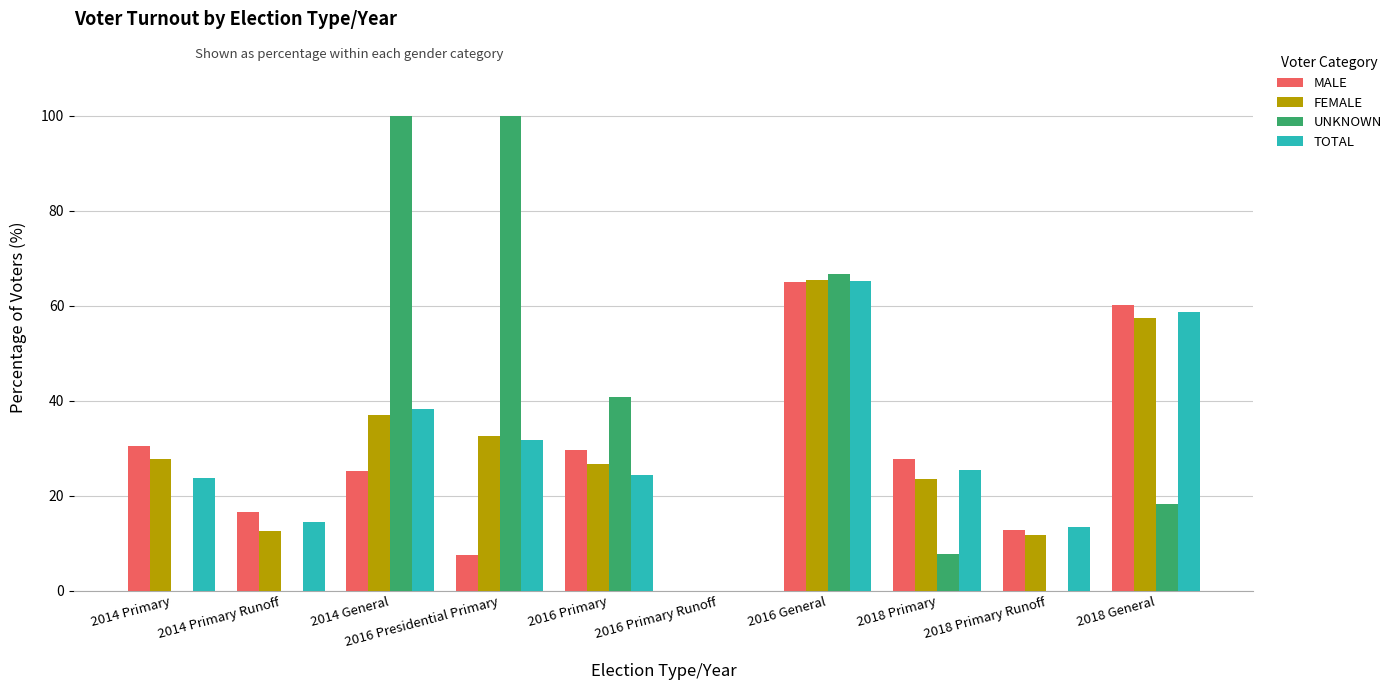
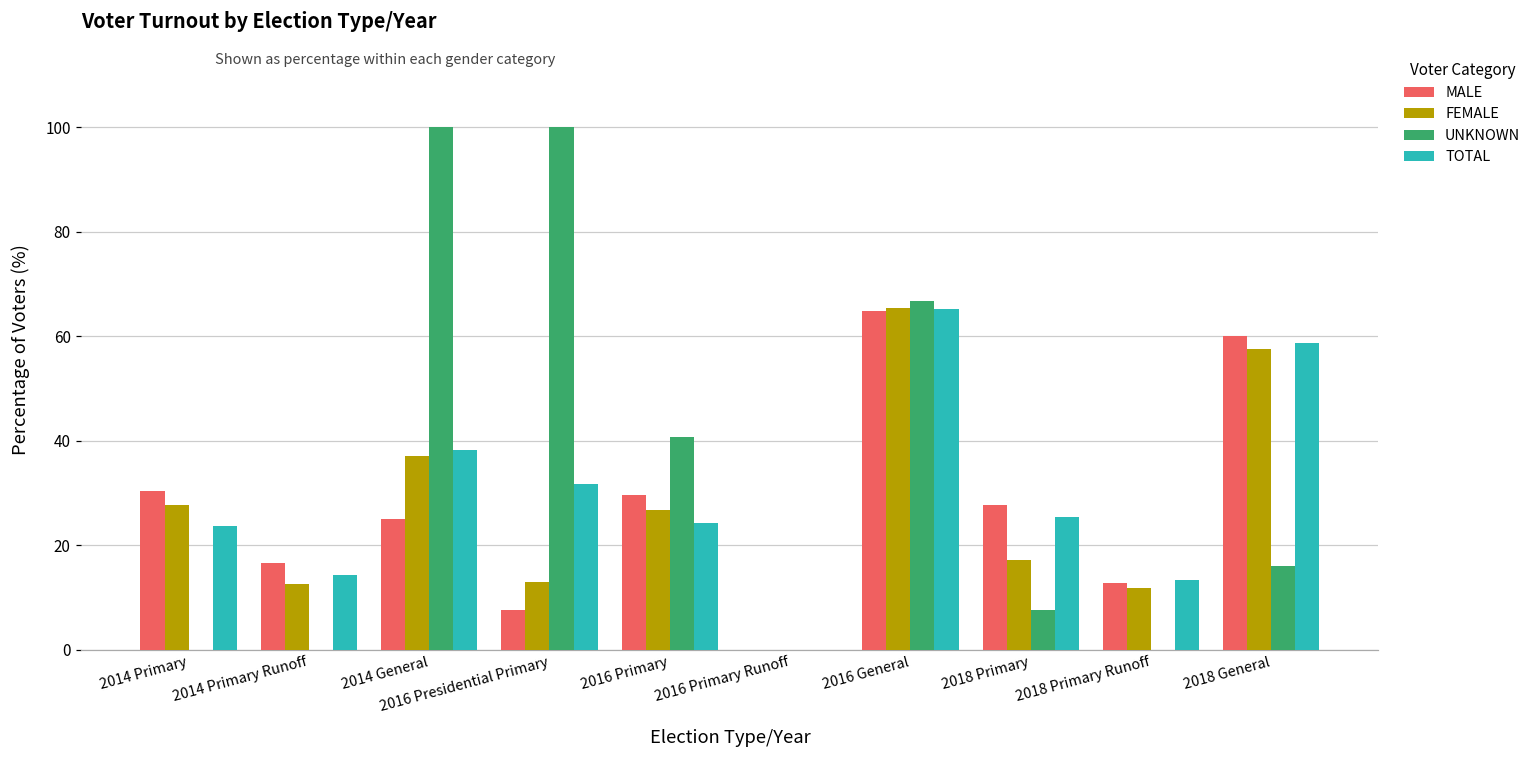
FEMALE, 2016 Presidential Primary: 33 -> 13
FEMALE, 2018 Primary: 24 -> 17
UNKNOWN, 2018 General: 18 -> 16
